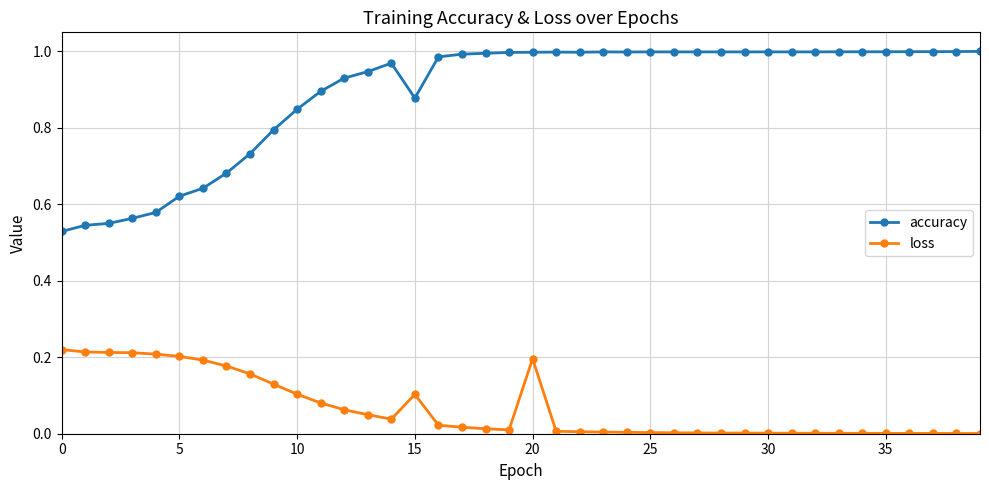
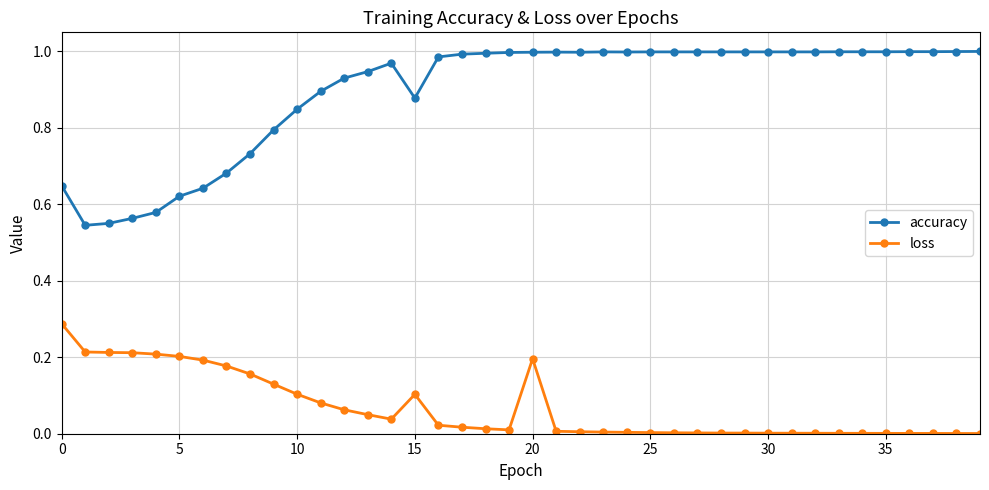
accuracy, 0: 0.53 -> 0.65
loss, 0: 0.22 -> 0.29
